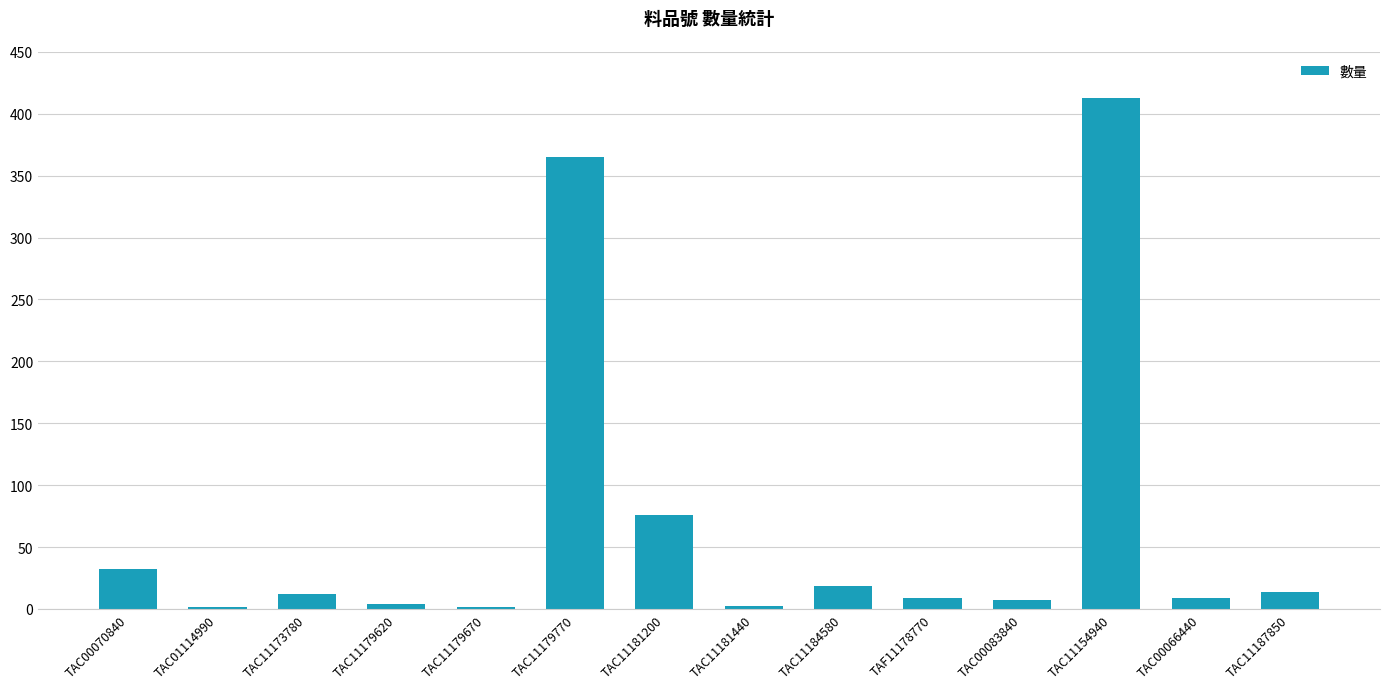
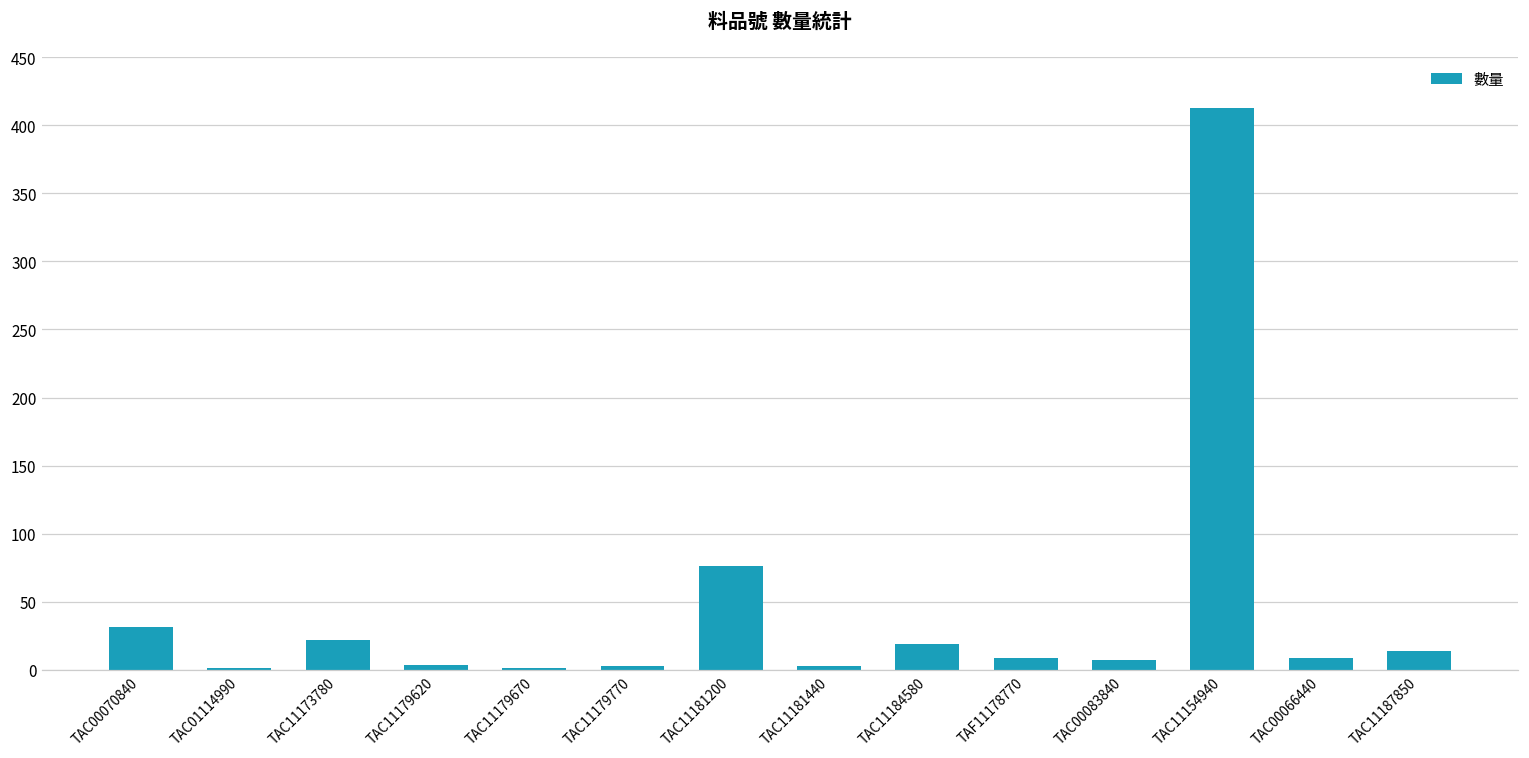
TAC11173780: 12 -> 22
TAC11179770: 365 -> 3
